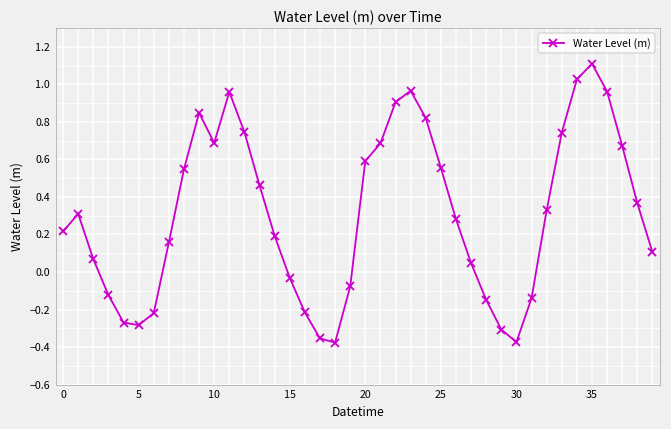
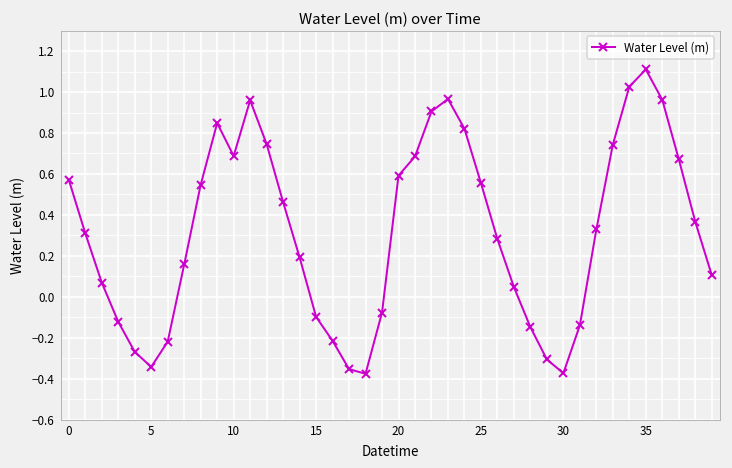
0: 0.22 -> 0.57
5: -0.28 -> -0.34
15: -0.03 -> -0.10
